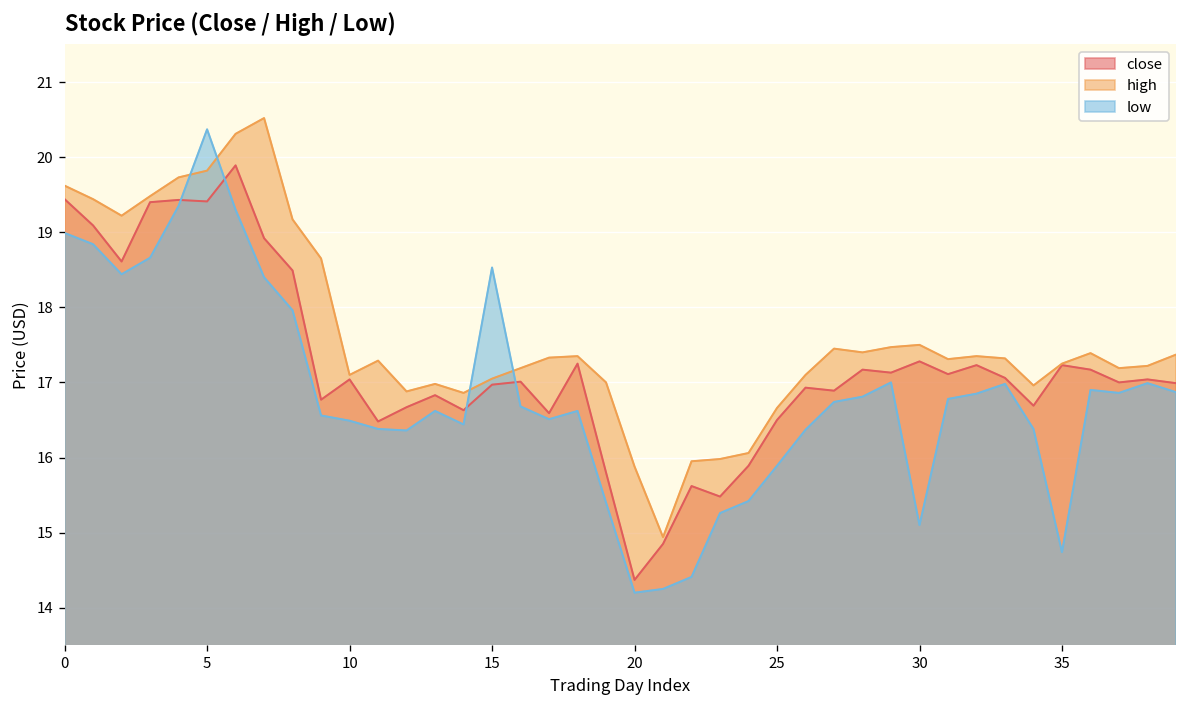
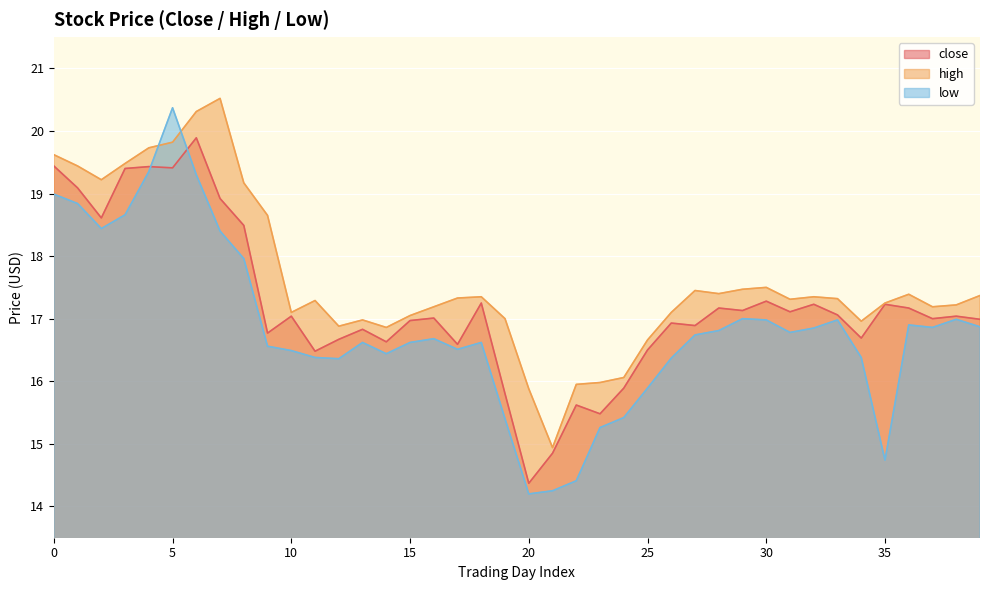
low, 15: 18.5 -> 16.6
low, 30: 15.1 -> 17.0
